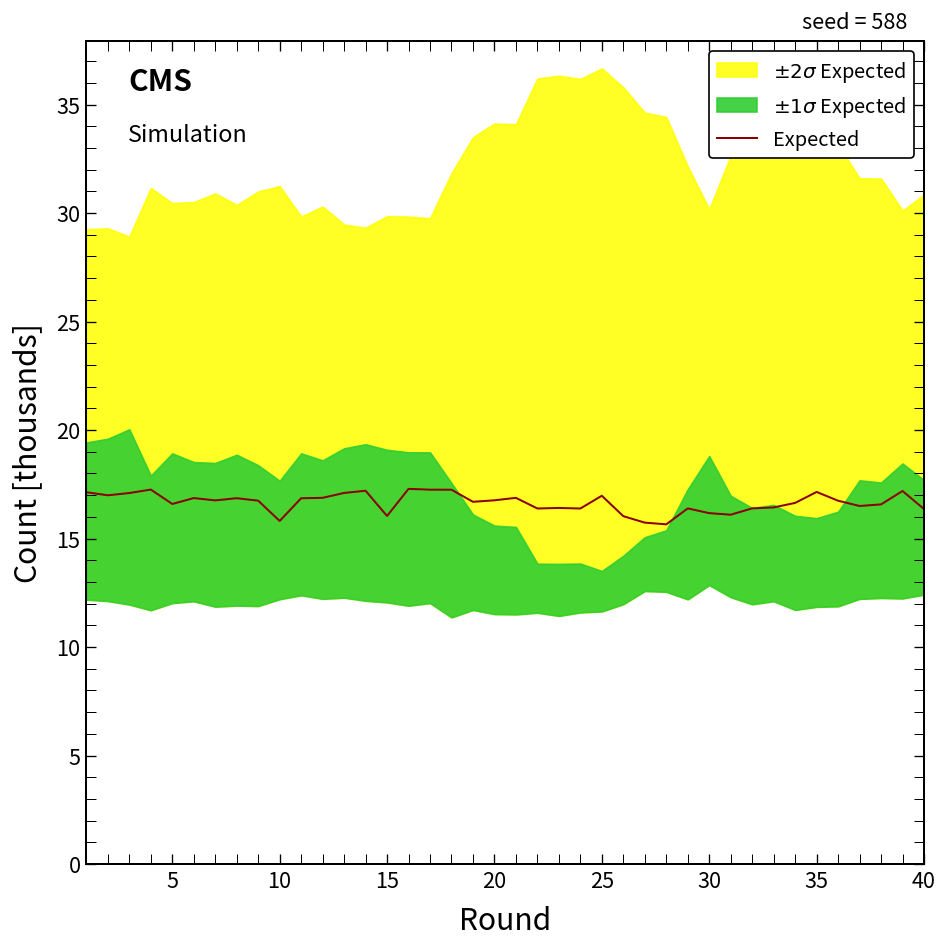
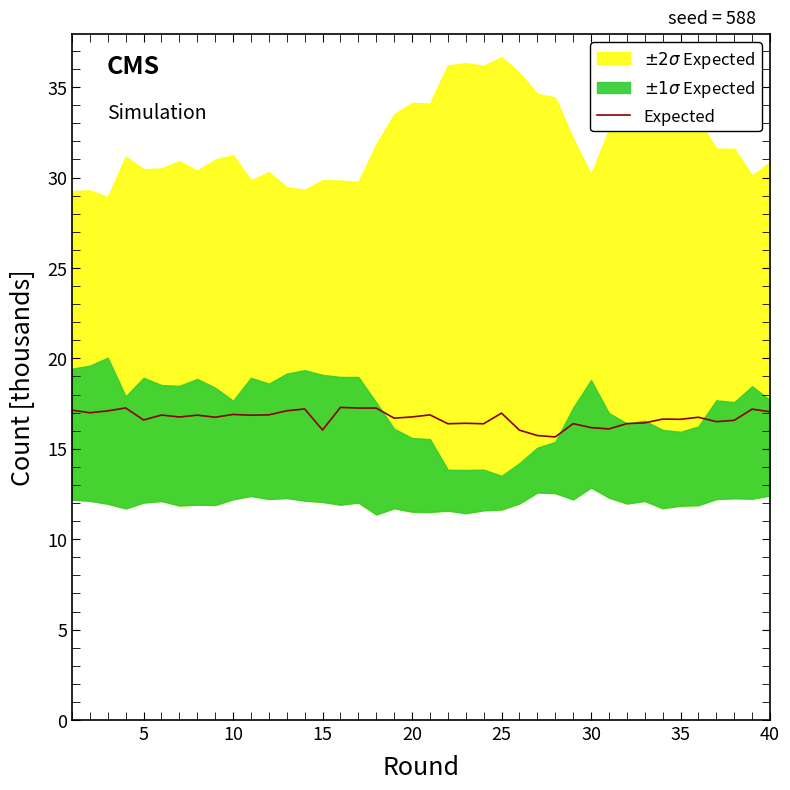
Expected, 10: 15.8 -> 16.9
Expected, 35: 17.1 -> 16.6
Expected, 40: 16.4 -> 17.0
